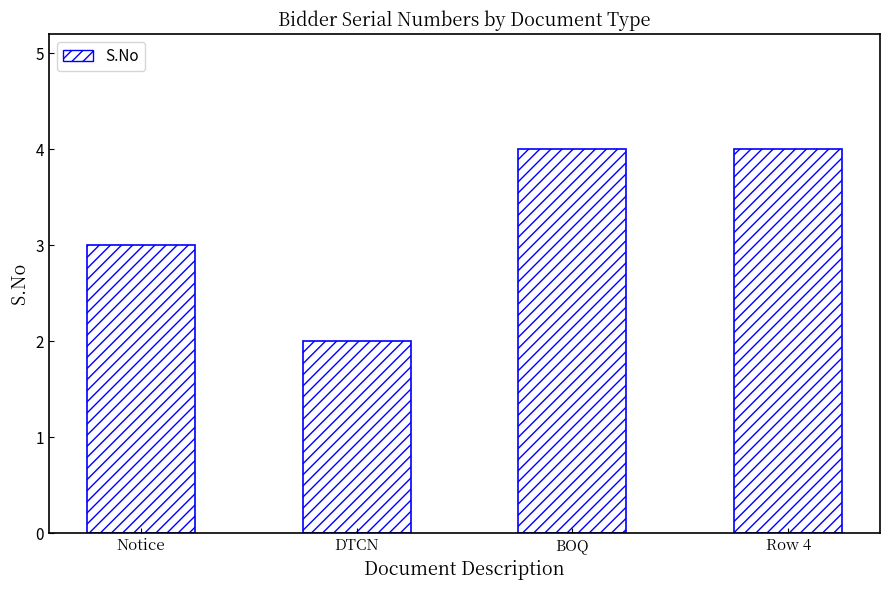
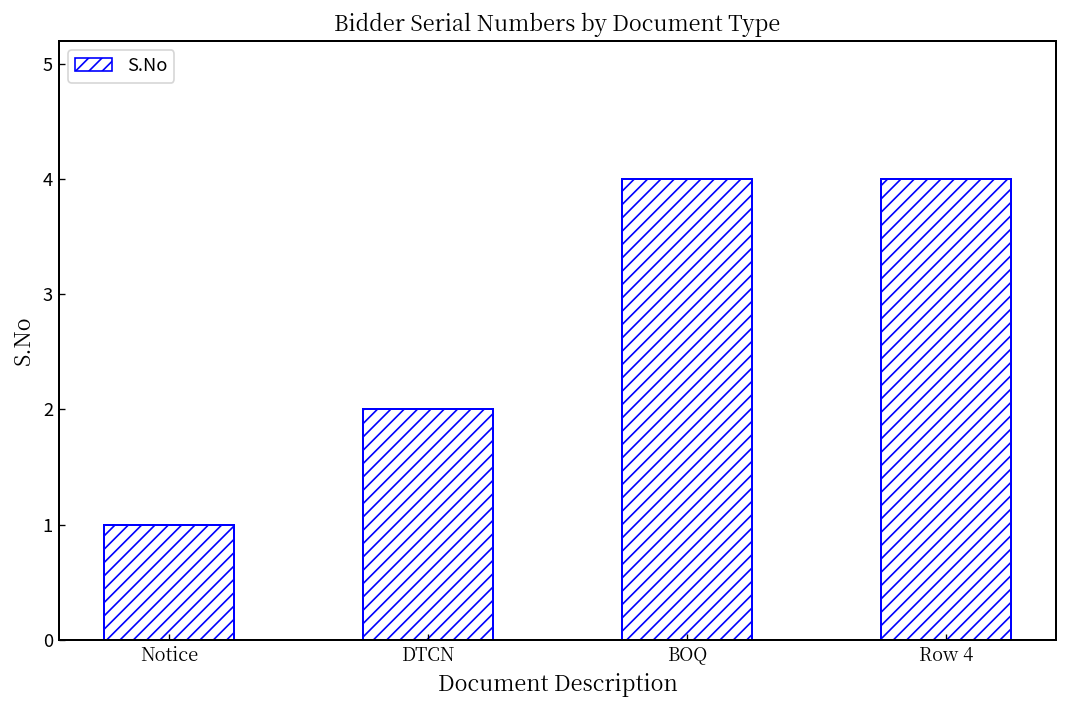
Notice: 3 -> 1
